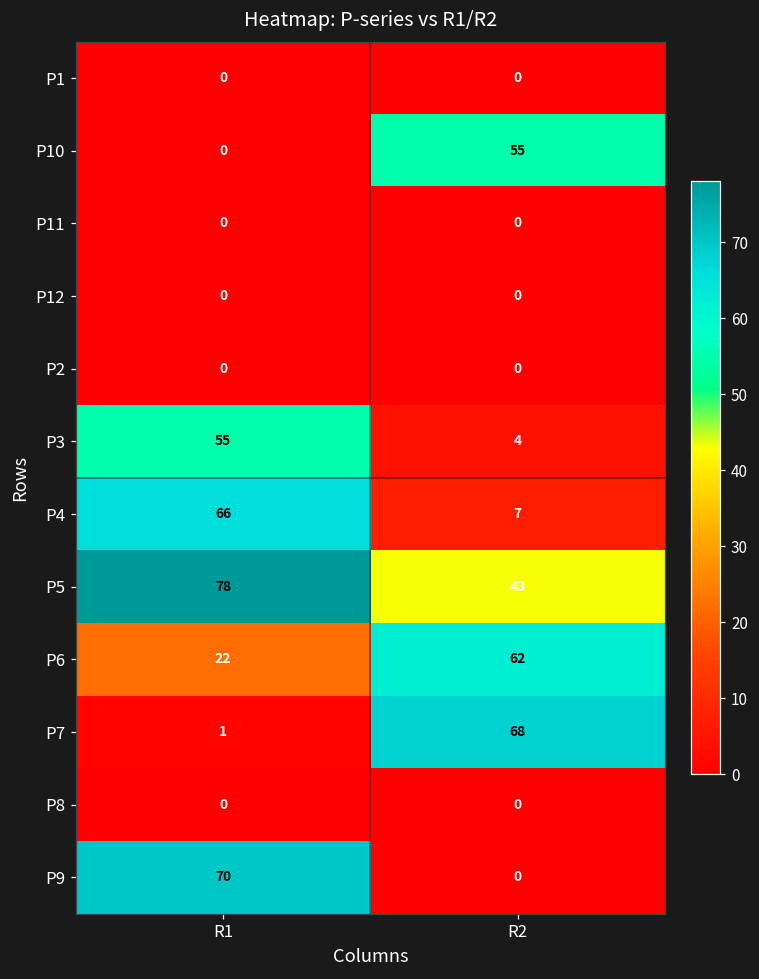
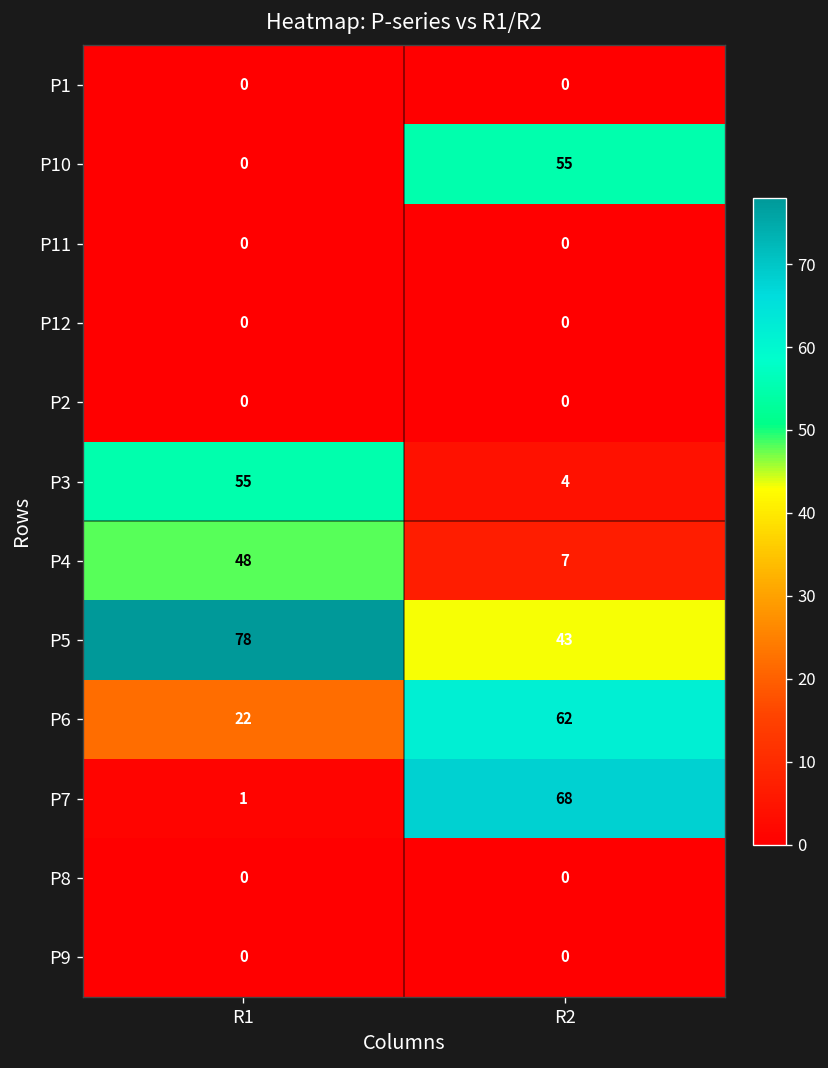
P4, R1: 66 -> 48
P9, R1: 70 -> 0
